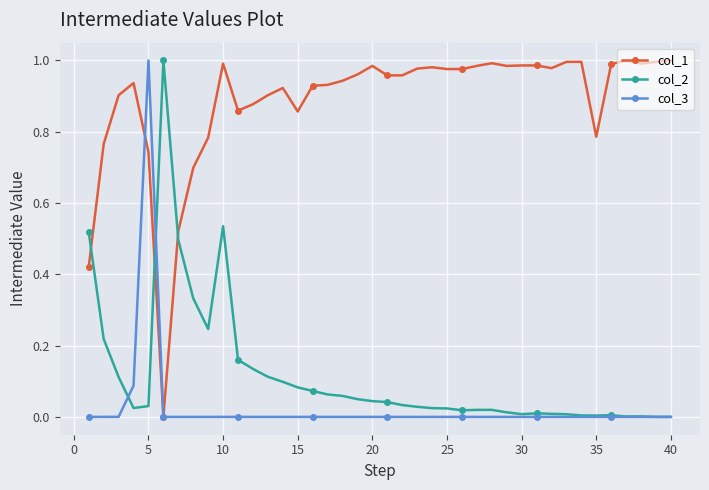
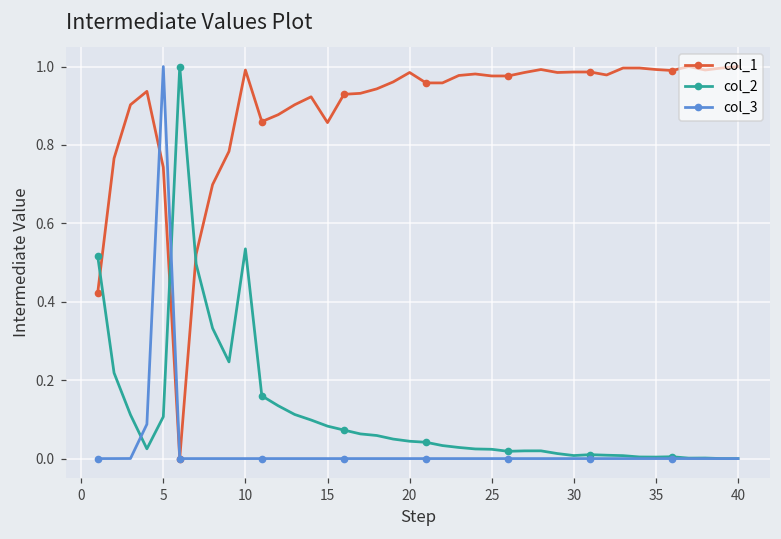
col_2, 5: 0.03 -> 0.11
col_1, 35: 0.79 -> 0.99
